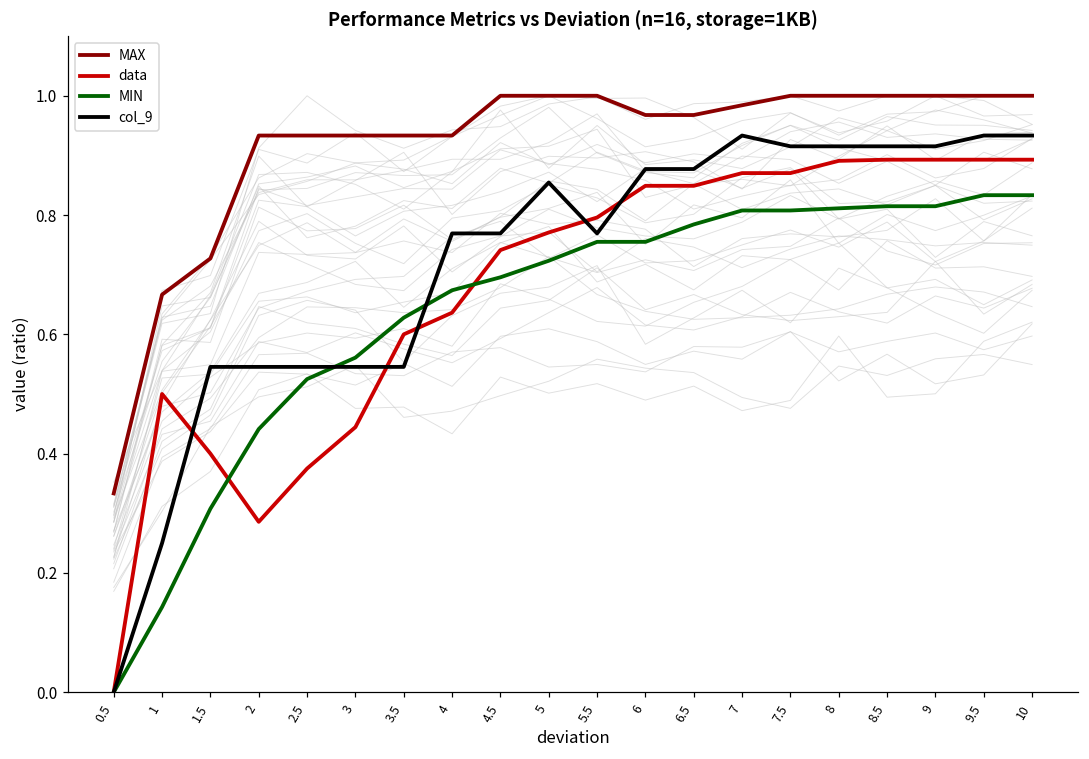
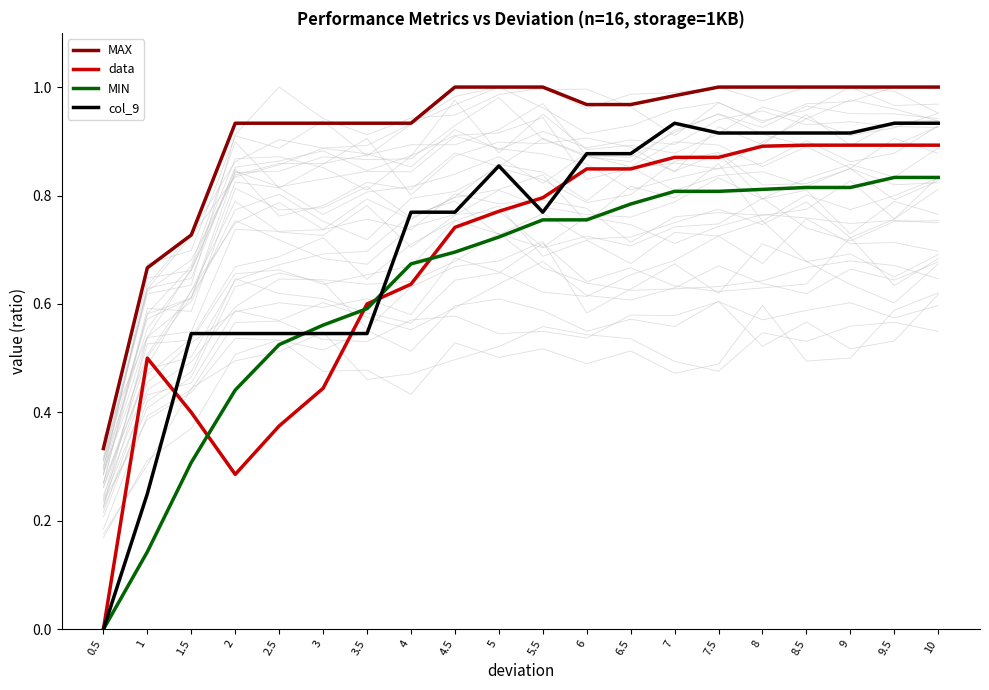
MIN, 3.5: 0.63 -> 0.59
